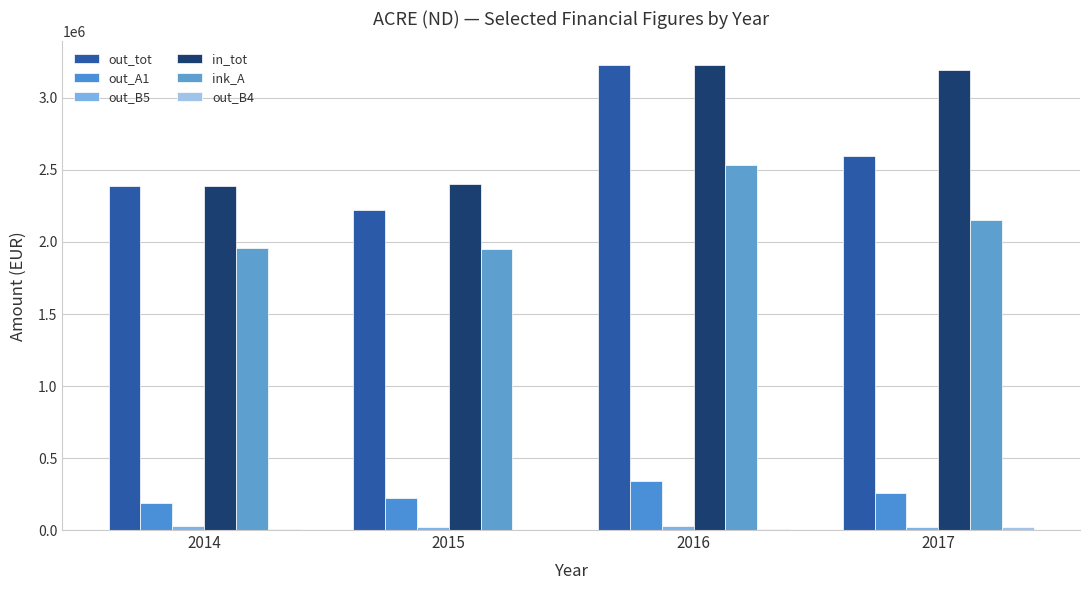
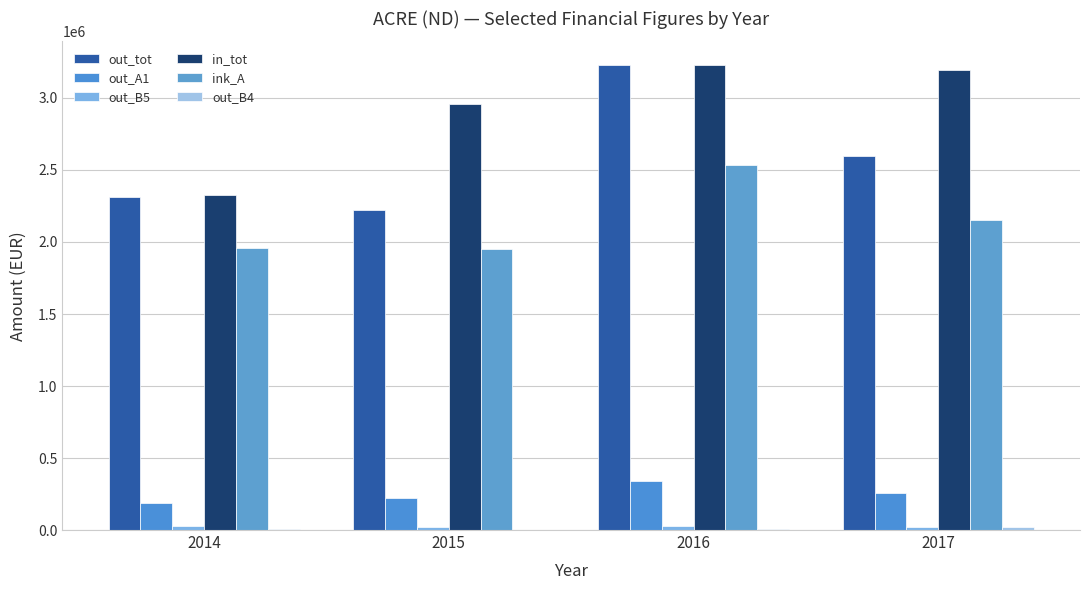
out_tot, 2014: 2390000 -> 2310000
in_tot, 2014: 2390000 -> 2320000
in_tot, 2015: 2400000 -> 2960000
